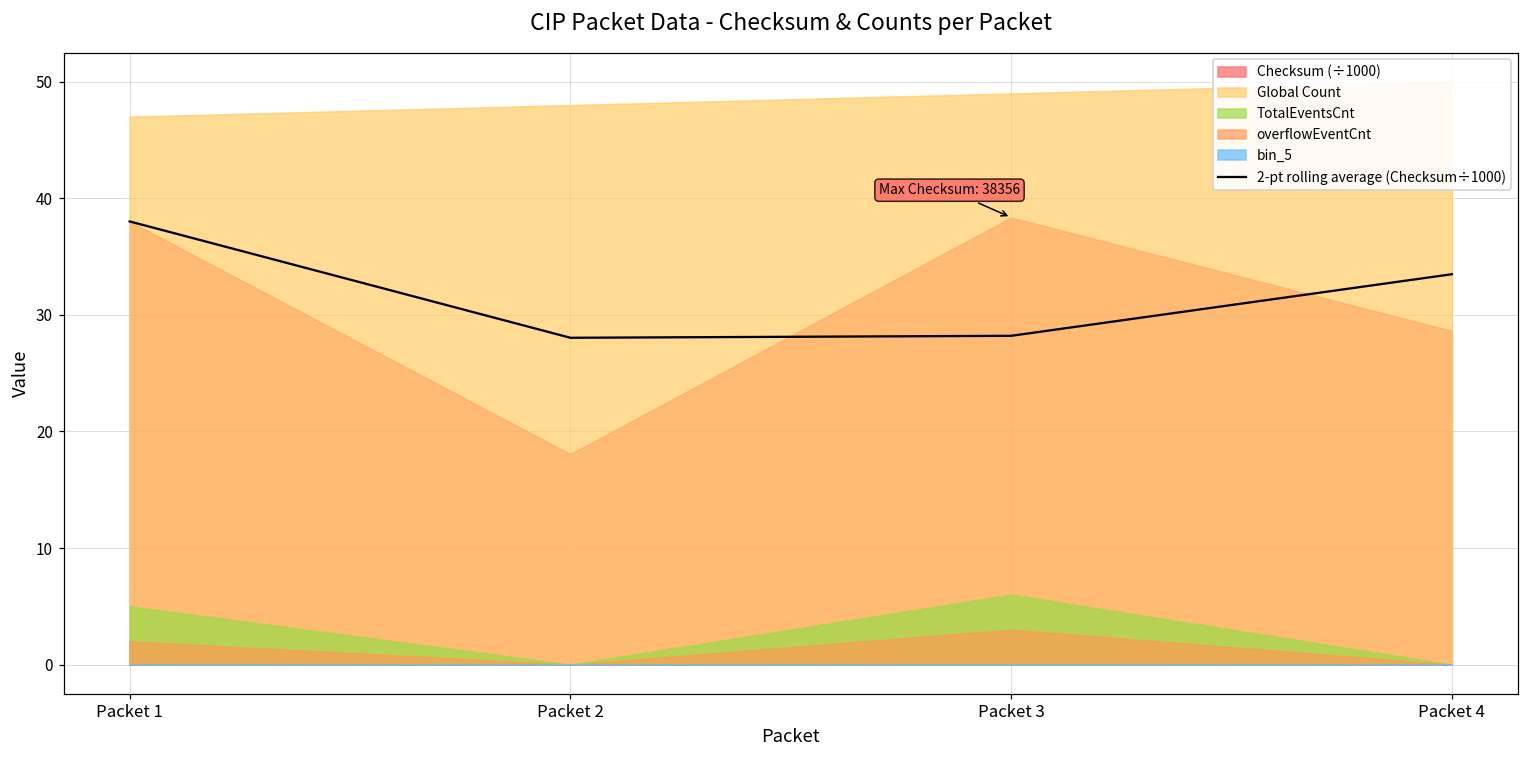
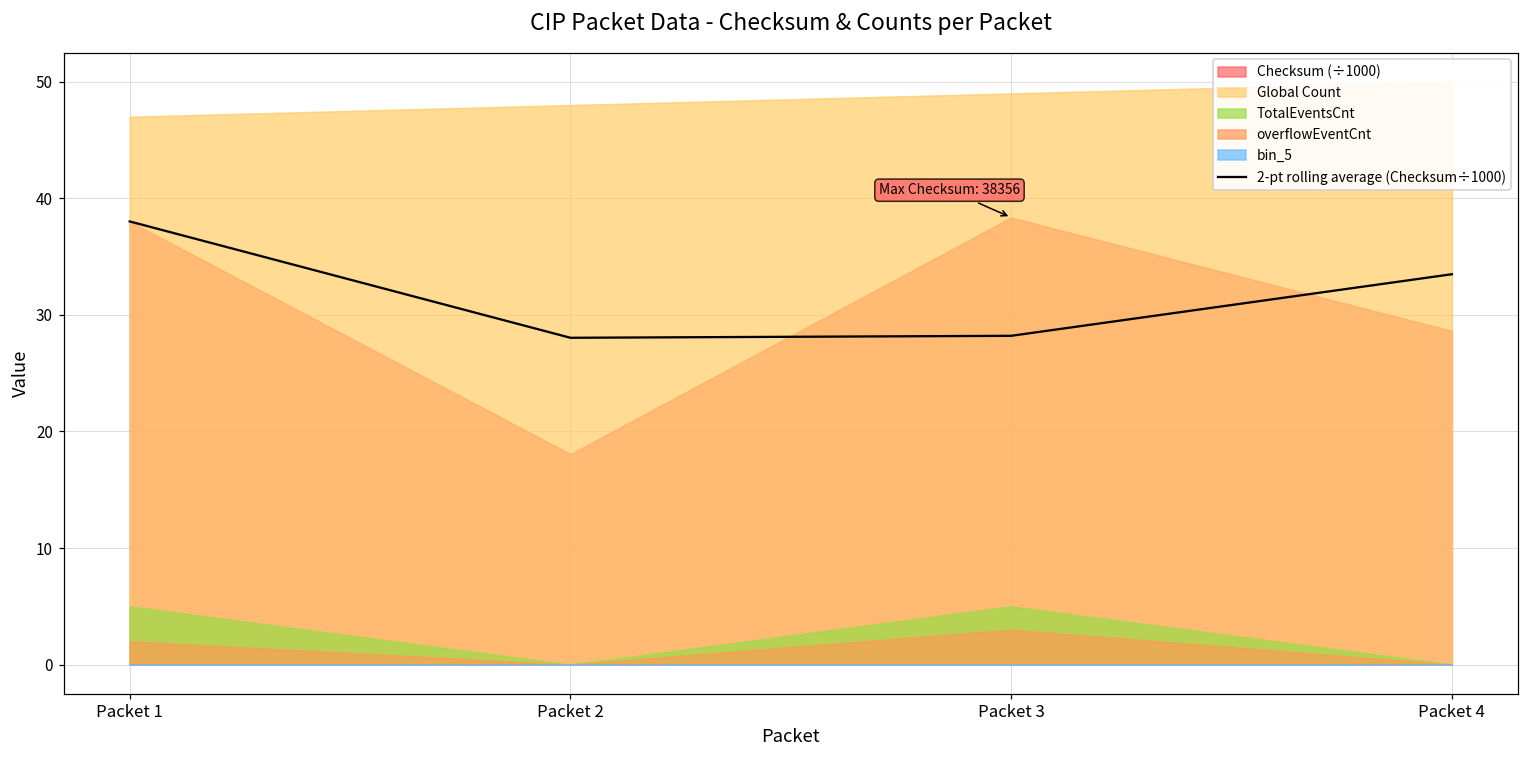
TotalEventsCnt, Packet 3: 6 -> 5
